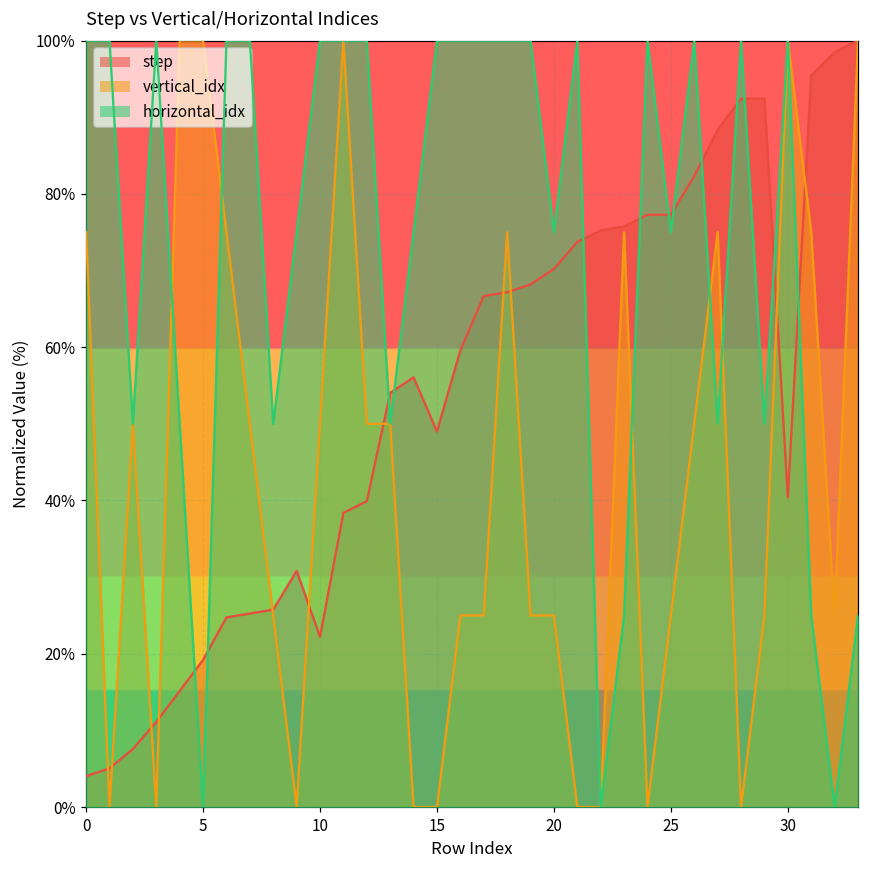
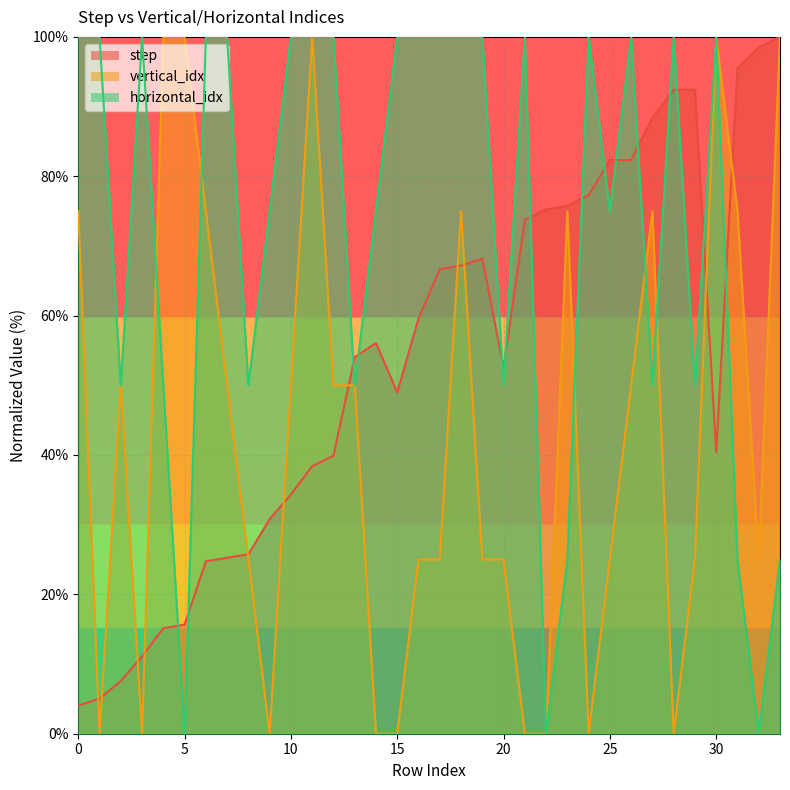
step, 5: 19% -> 16%
step, 10: 22% -> 34%
step, 20: 70% -> 53%
horizontal_idx, 20: 75% -> 50%
step, 25: 77% -> 82%
